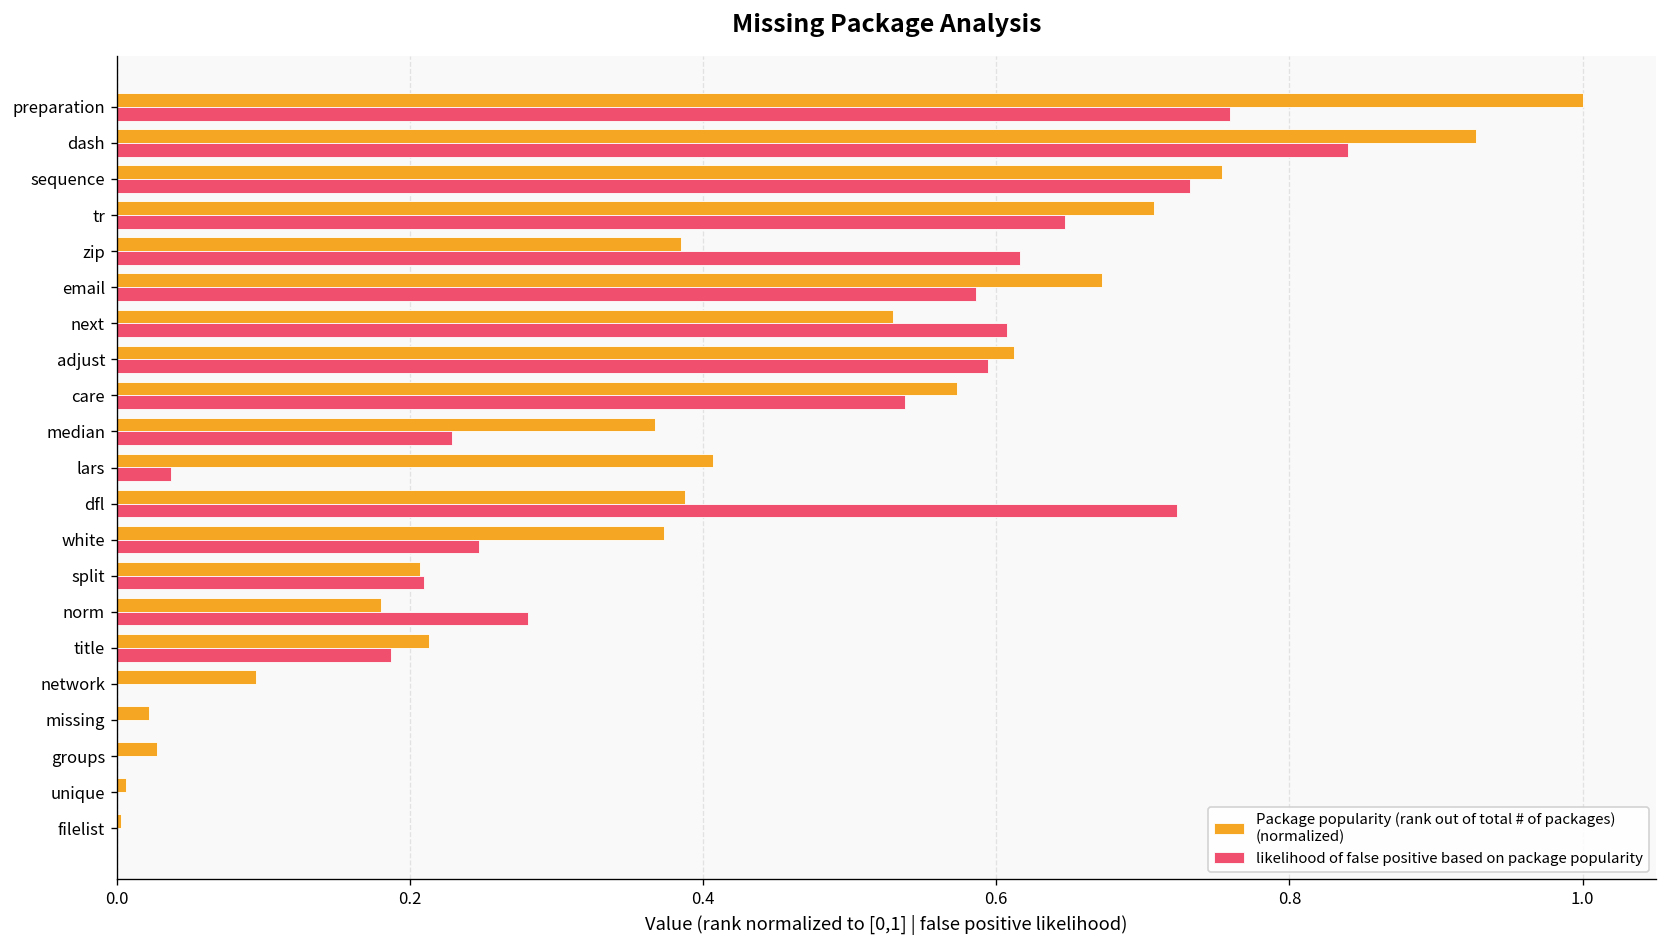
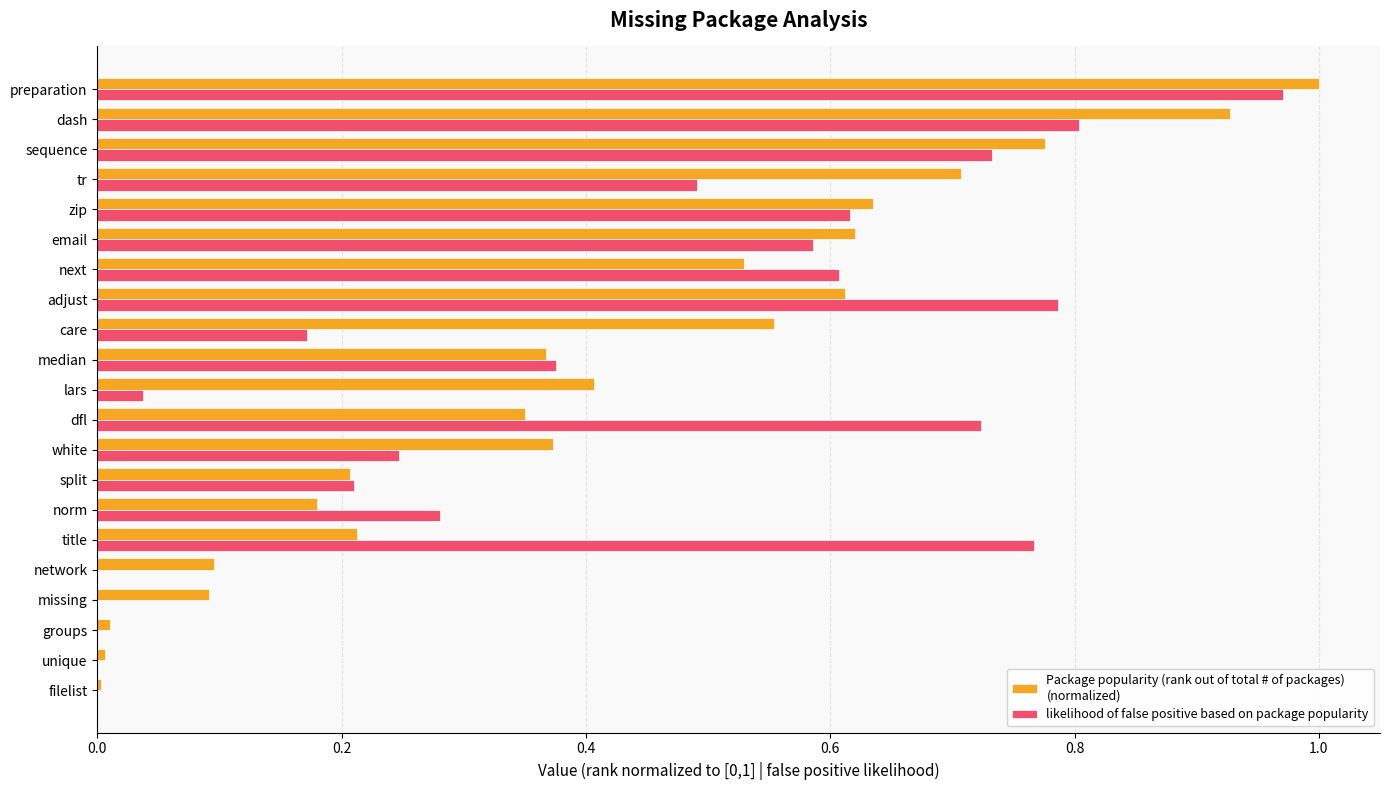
likelihood of false positive based on package popularity, preparation: 0.760 -> 0.971
likelihood of false positive based on package popularity, dash: 0.840 -> 0.804
Package popularity (rank out of total # of packages) (normalized), sequence: 0.754 -> 0.776
likelihood of false positive based on package popularity, tr: 0.647 -> 0.491
Package popularity (rank out of total # of packages) (normalized), zip: 0.385 -> 0.635
Package popularity (rank out of total # of packages) (normalized), email: 0.672 -> 0.621
likelihood of false positive based on package popularity, adjust: 0.594 -> 0.786
Package popularity (rank out of total # of packages) (normalized), care: 0.573 -> 0.554
likelihood of false positive based on package popularity, care: 0.537 -> 0.172
likelihood of false positive based on package popularity, median: 0.229 -> 0.376
Package popularity (rank out of total # of packages) (normalized), dfl: 0.388 -> 0.350
likelihood of false positive based on package popularity, title: 0.187 -> 0.767
Package popularity (rank out of total # of packages) (normalized), missing: 0.022 -> 0.091
Package popularity (rank out of total # of packages) (normalized), groups: 0.028 -> 0.011
